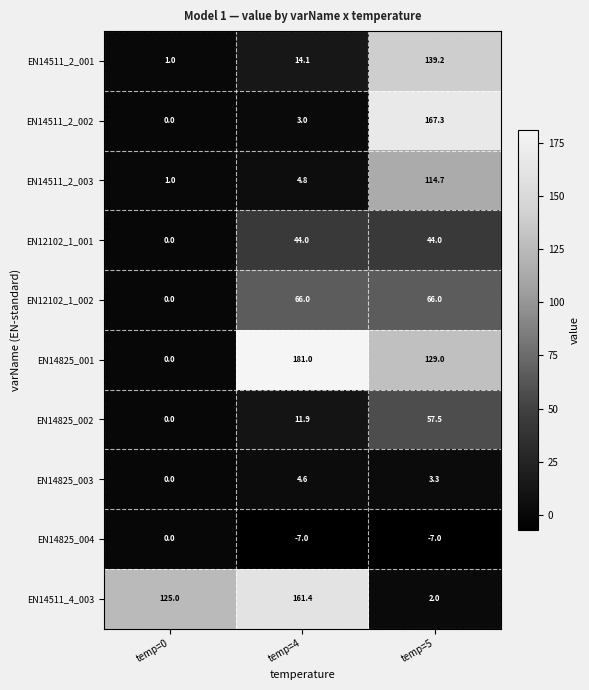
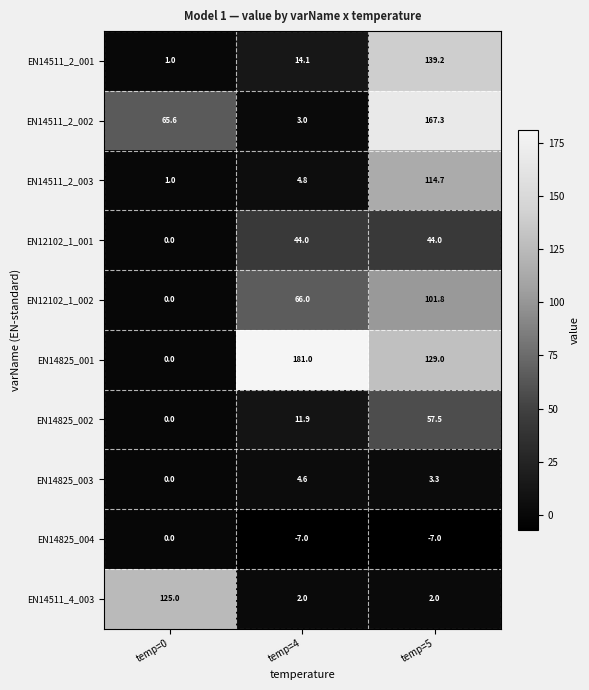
EN14511_2_002, temp=0: 0.0 -> 65.6
EN12102_1_002, temp=5: 66.0 -> 101.8
EN14511_4_003, temp=4: 161.4 -> 2.0
